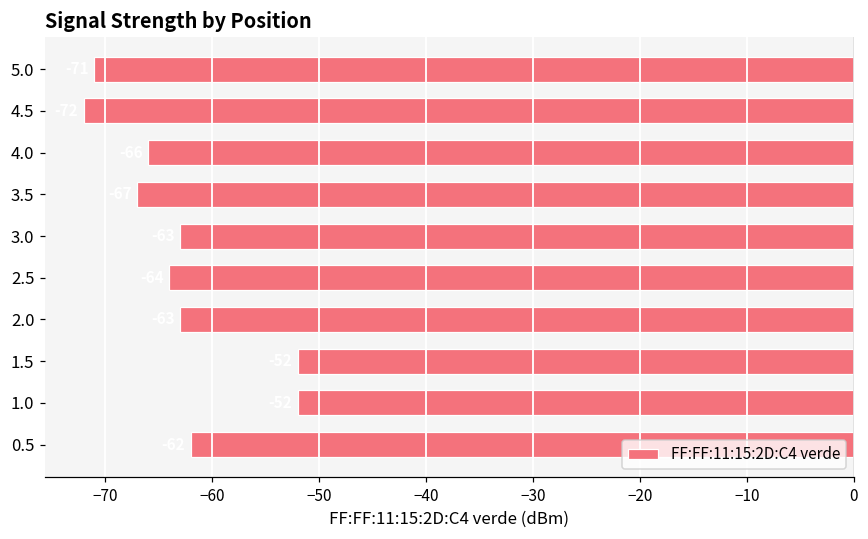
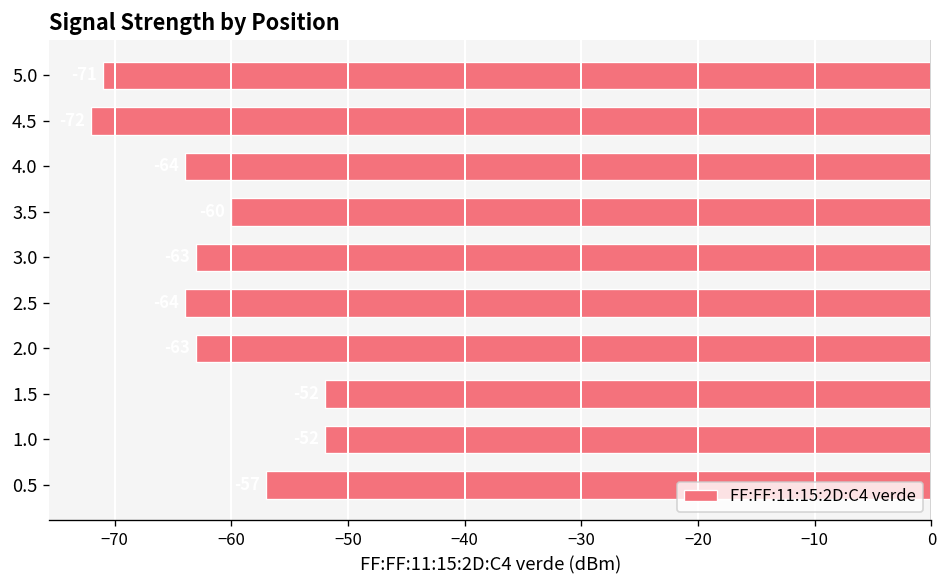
4.0: -66 -> -64
3.5: -67 -> -60
0.5: -62 -> -57
